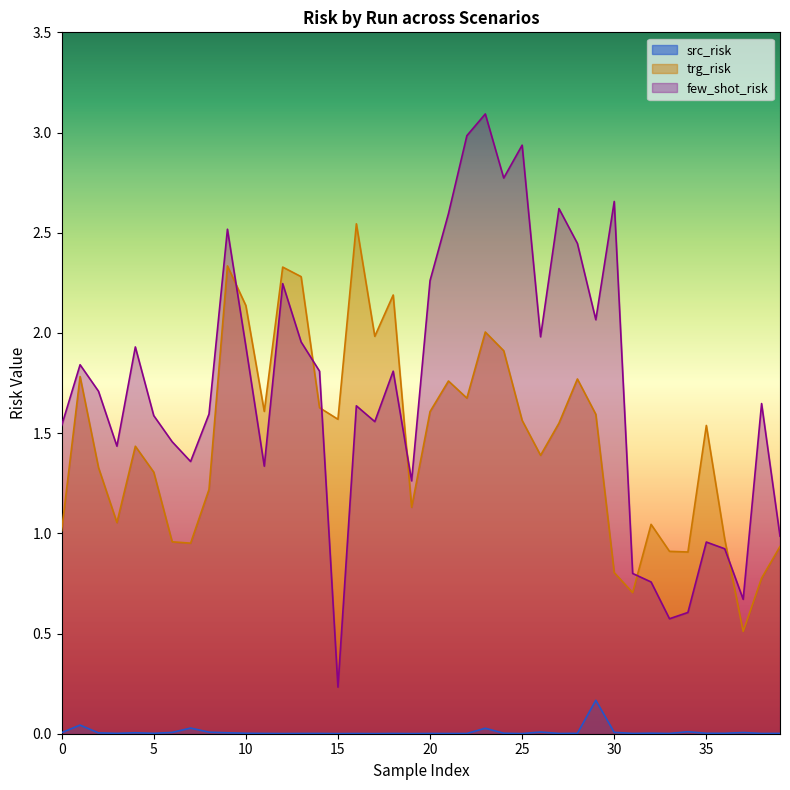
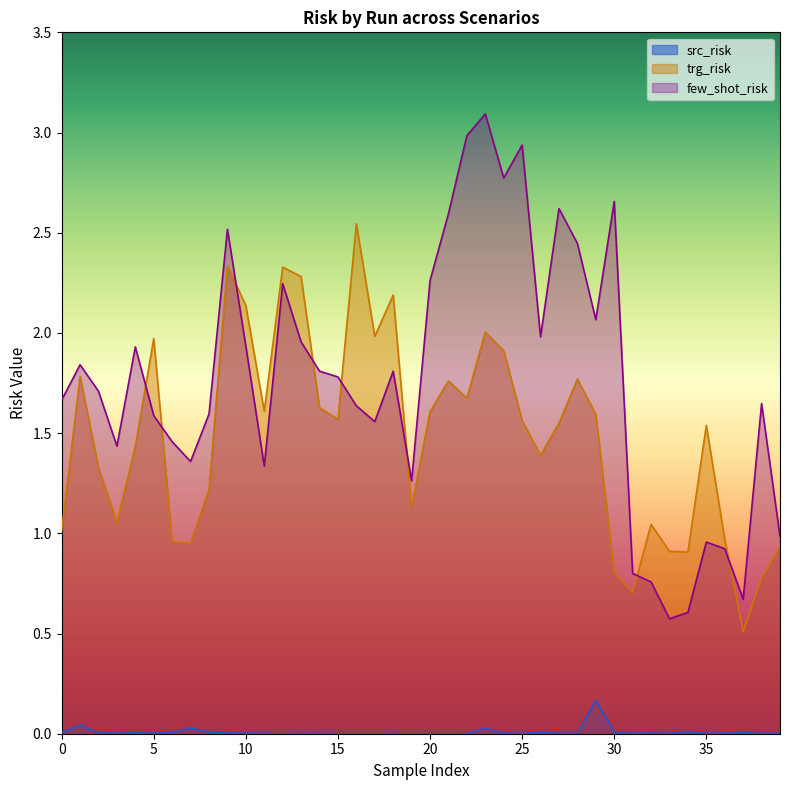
few_shot_risk, 0: 1.54 -> 1.66
trg_risk, 5: 1.31 -> 1.97
few_shot_risk, 15: 0.23 -> 1.78
